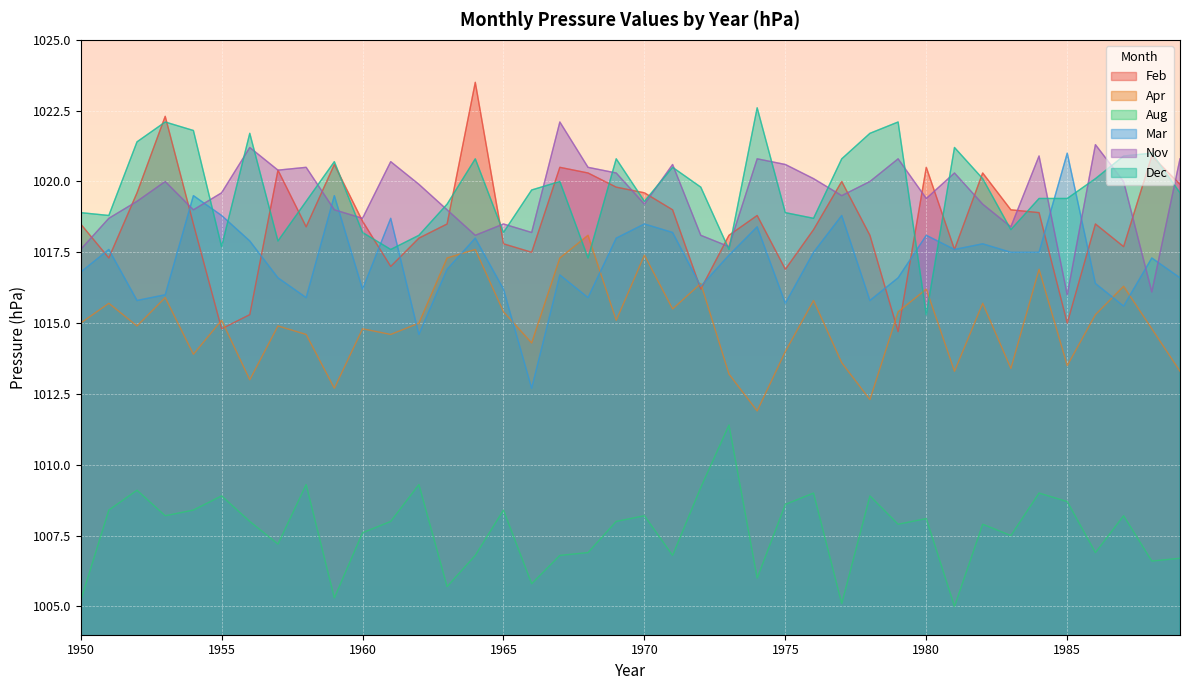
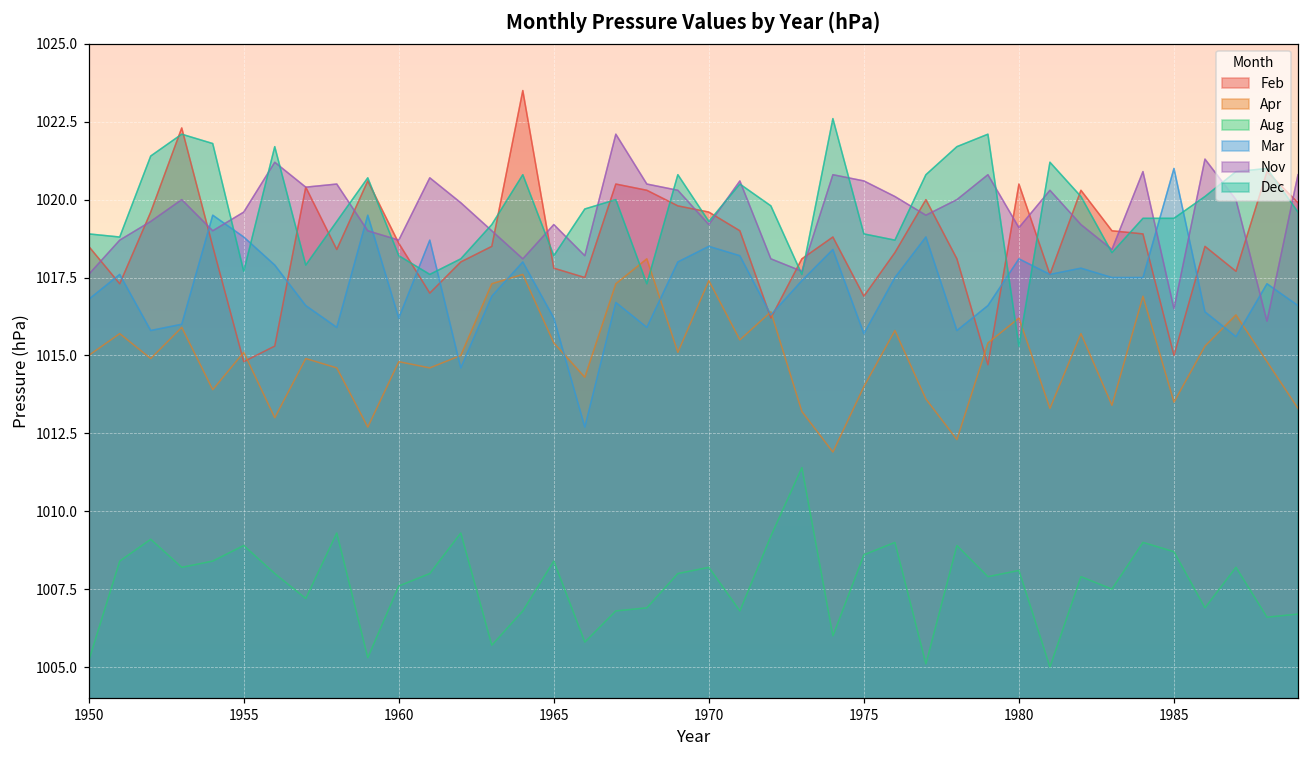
Nov, 1965: 1018.5 -> 1019.2
Nov, 1980: 1019.4 -> 1019.1
Nov, 1985: 1016.0 -> 1016.5
